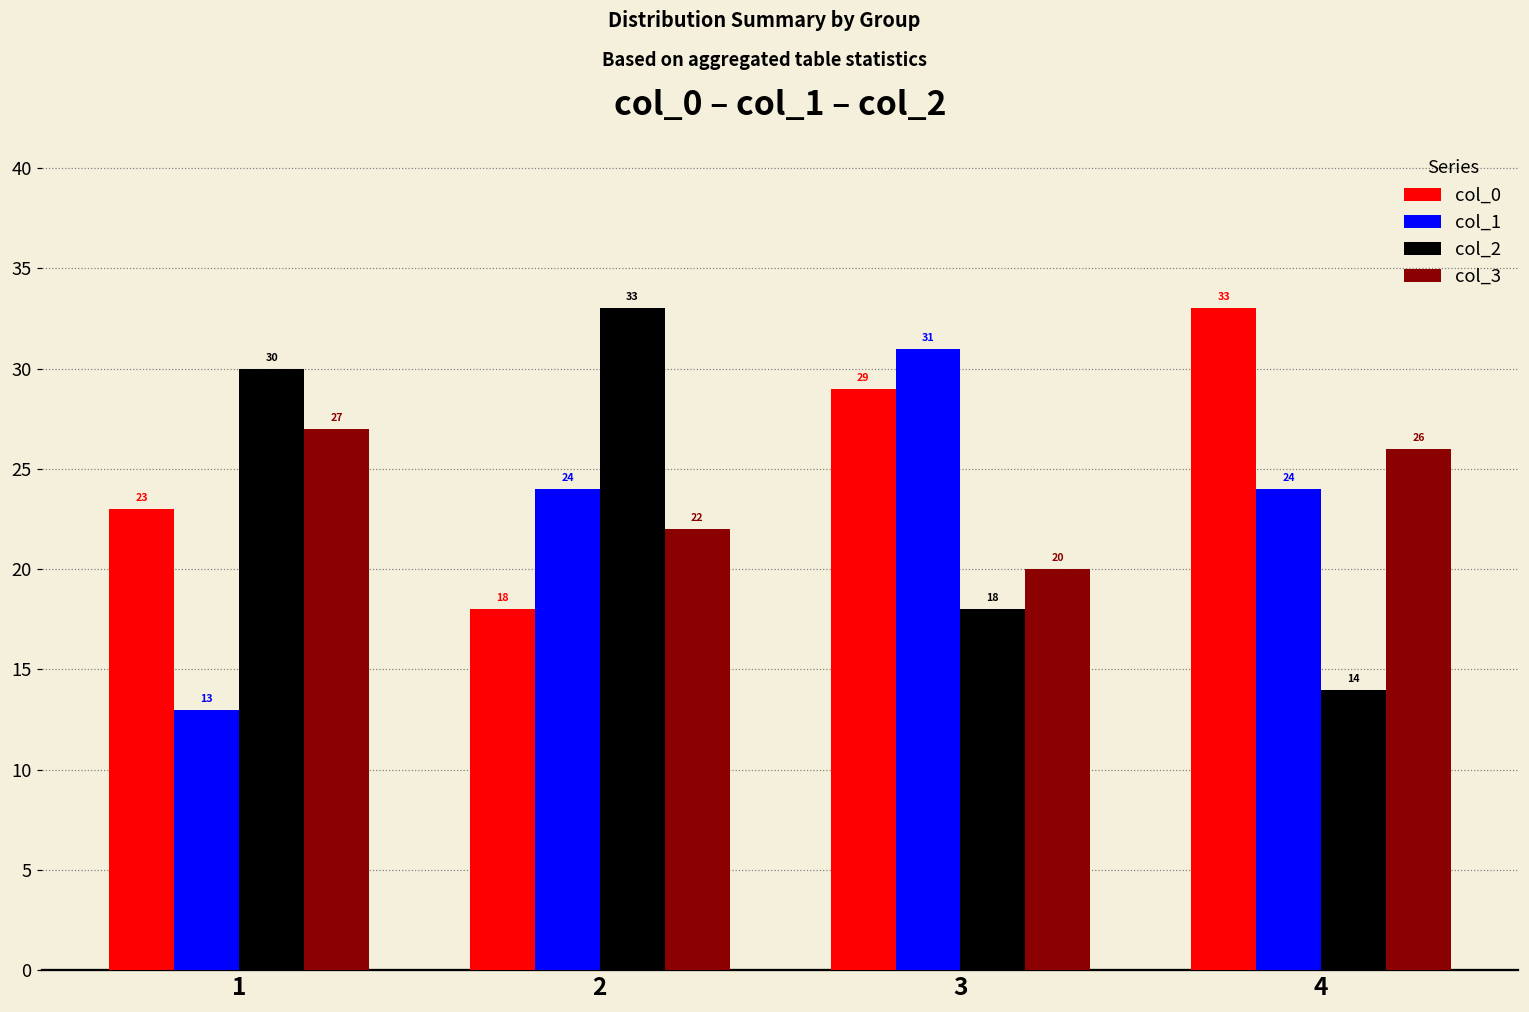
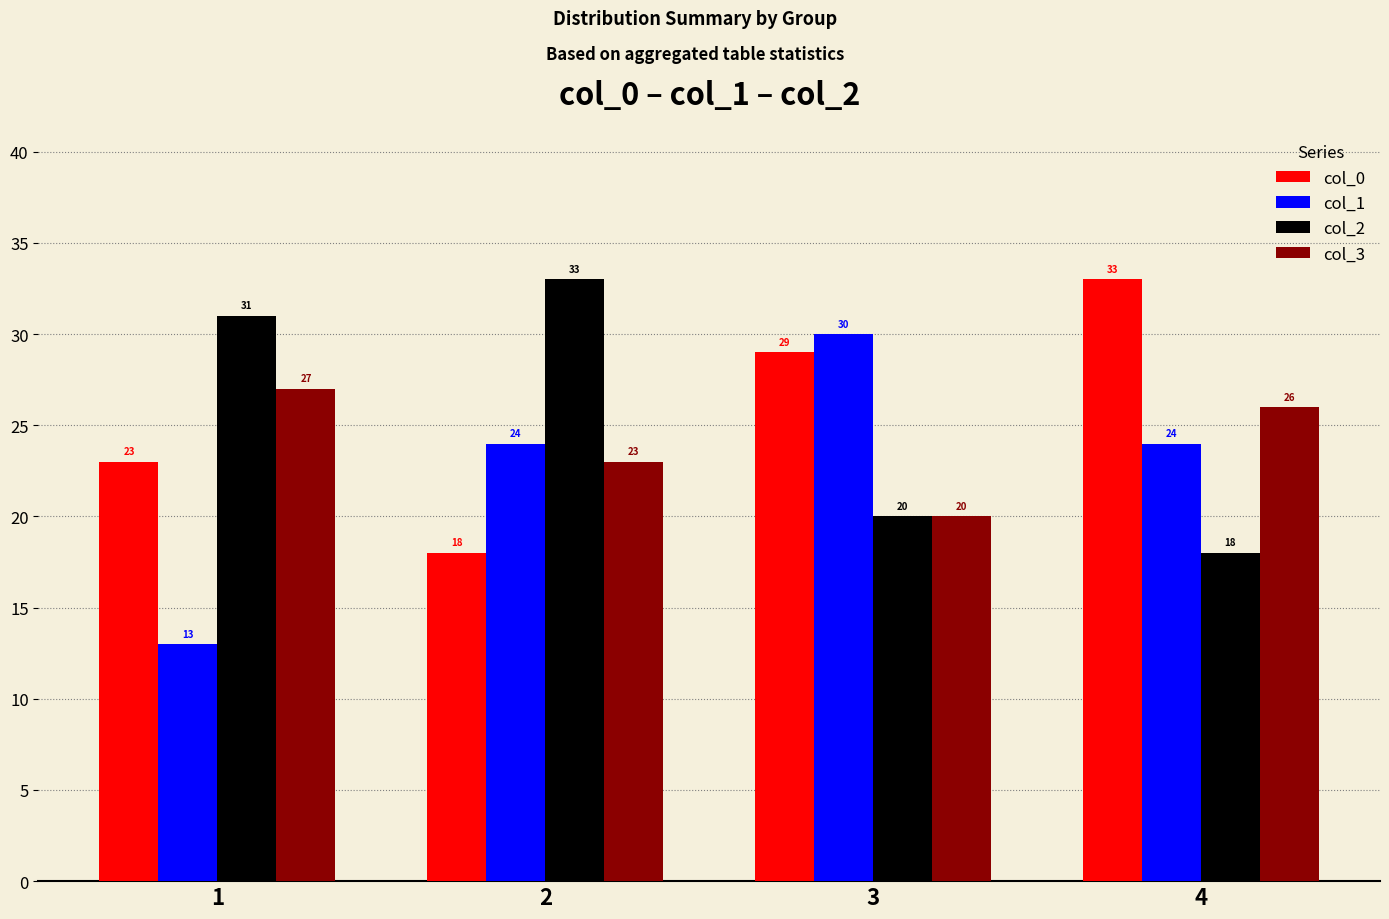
col_2, 1: 30 -> 31
col_3, 2: 22 -> 23
col_1, 3: 31 -> 30
col_2, 3: 18 -> 20
col_2, 4: 14 -> 18
